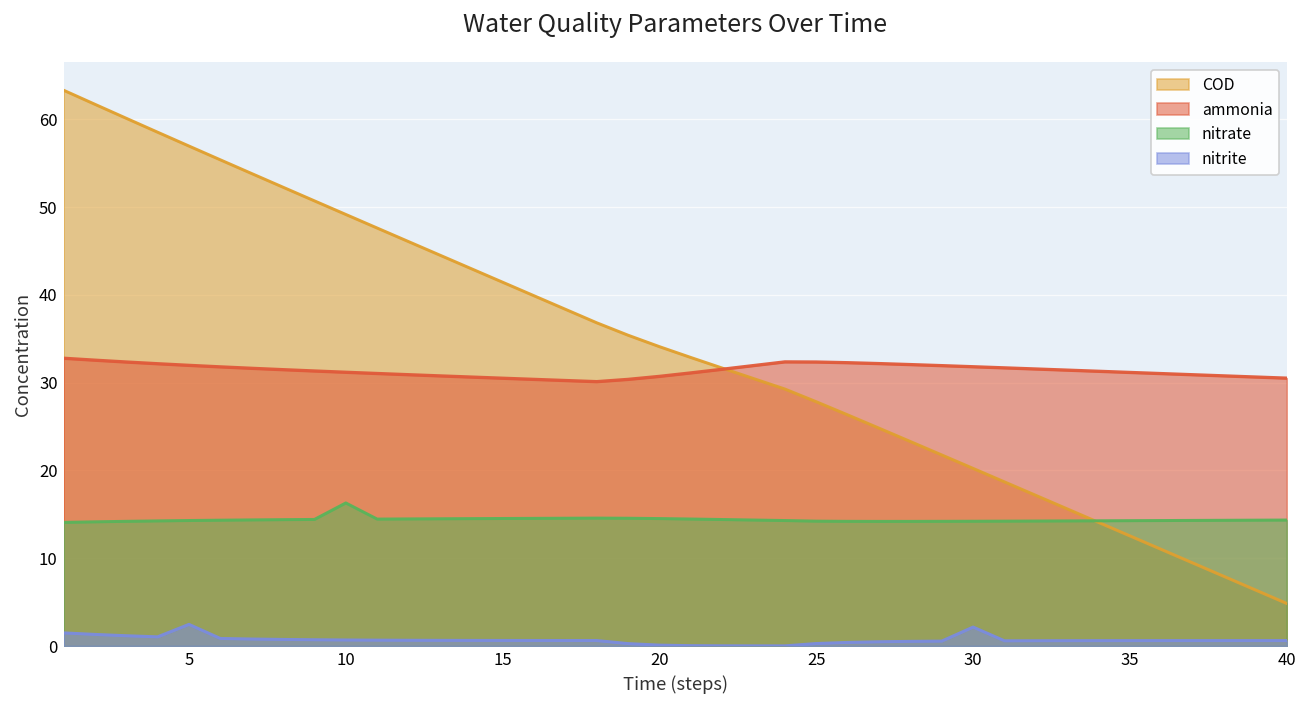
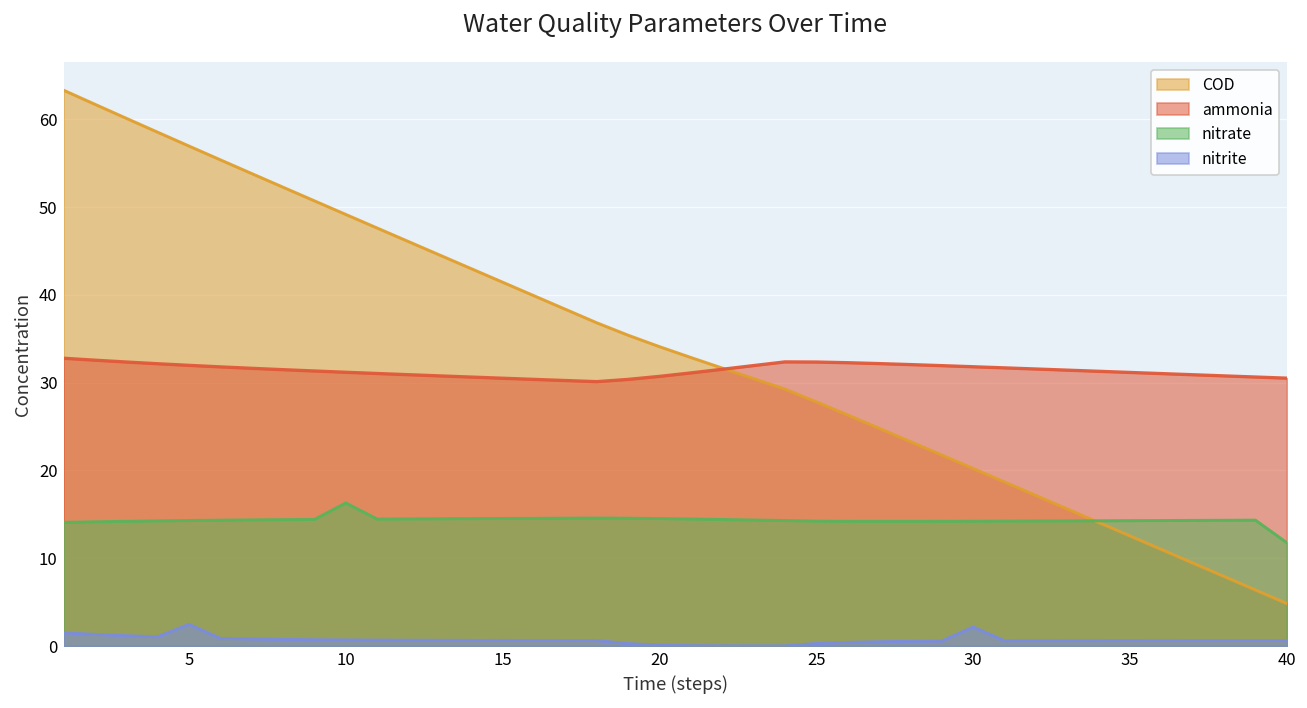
nitrate, 40: 14 -> 12
